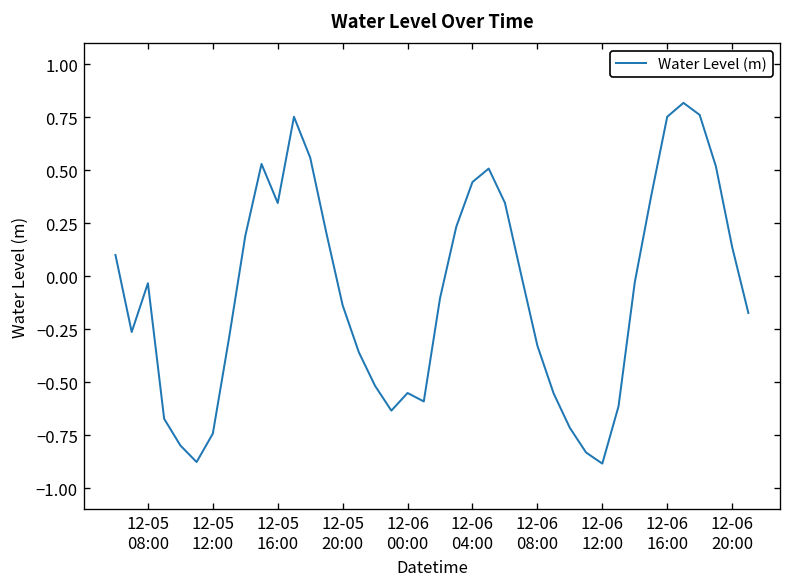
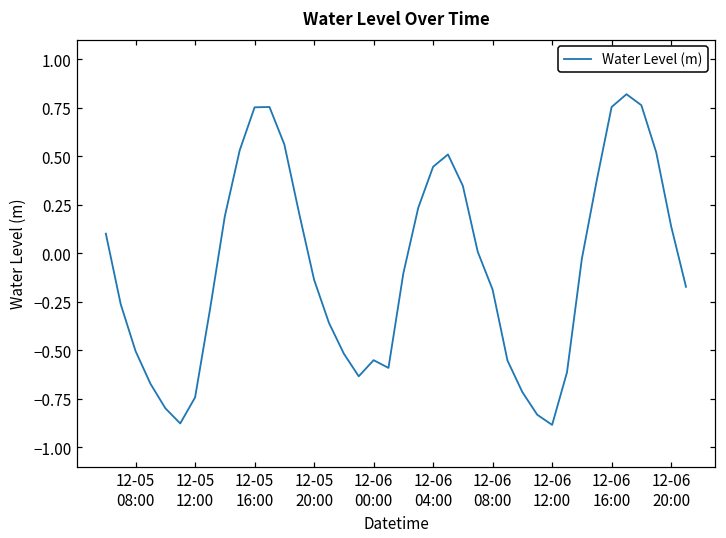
12-05 08:00: -0.03 -> -0.50
12-05 16:00: 0.35 -> 0.75
12-06 08:00: -0.33 -> -0.19
